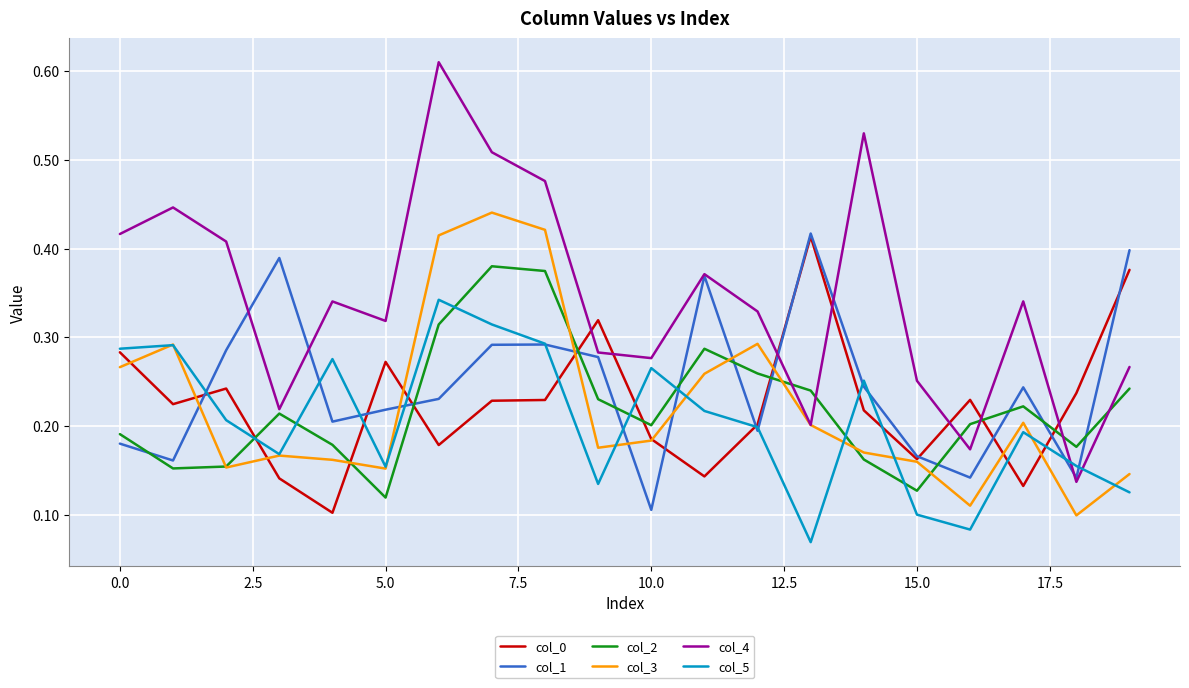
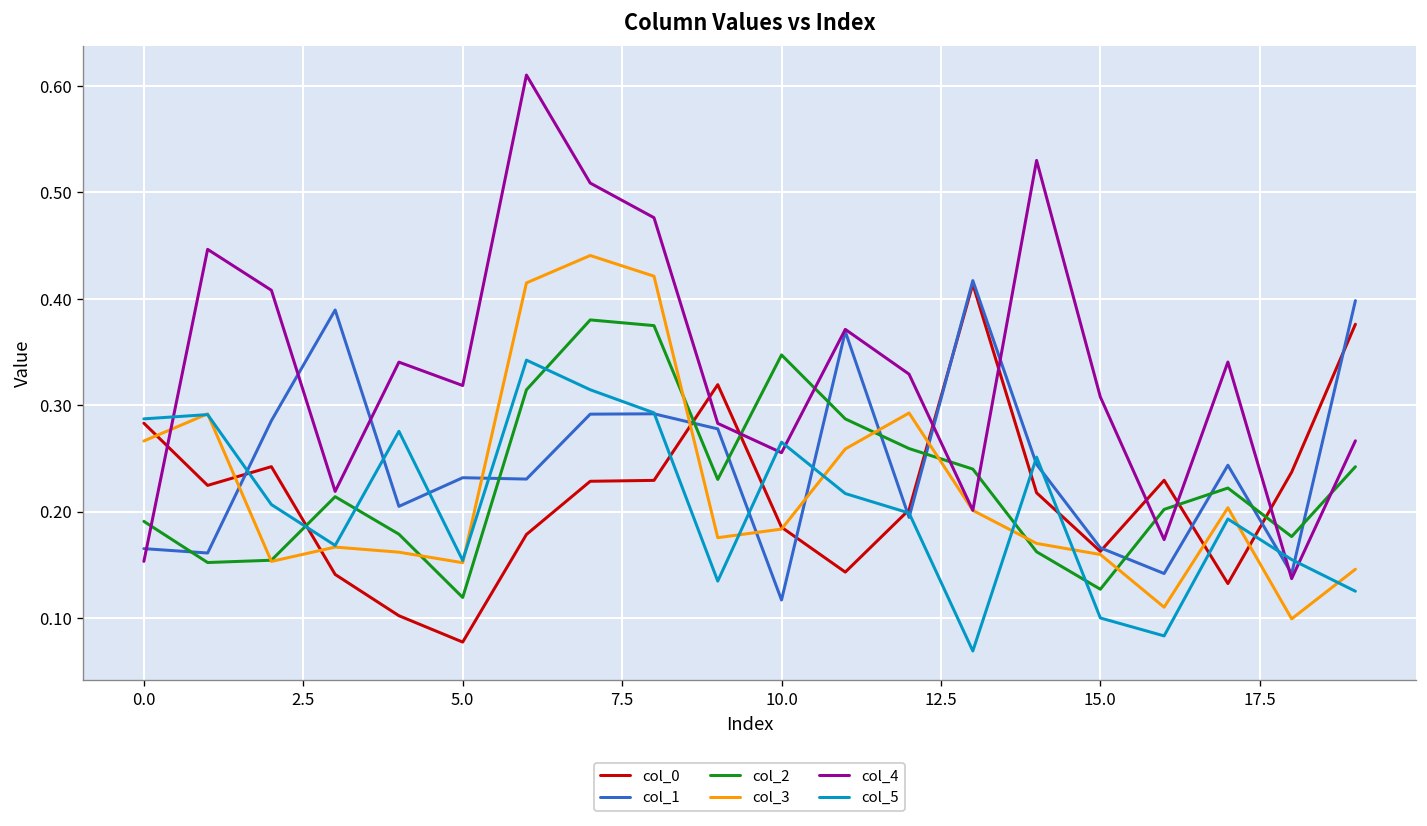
col_1, 0.0: 0.18 -> 0.17
col_4, 0.0: 0.42 -> 0.15
col_0, 5.0: 0.27 -> 0.08
col_1, 5.0: 0.22 -> 0.23
col_1, 10.0: 0.11 -> 0.12
col_2, 10.0: 0.20 -> 0.35
col_4, 10.0: 0.28 -> 0.26
col_4, 15.0: 0.25 -> 0.31
